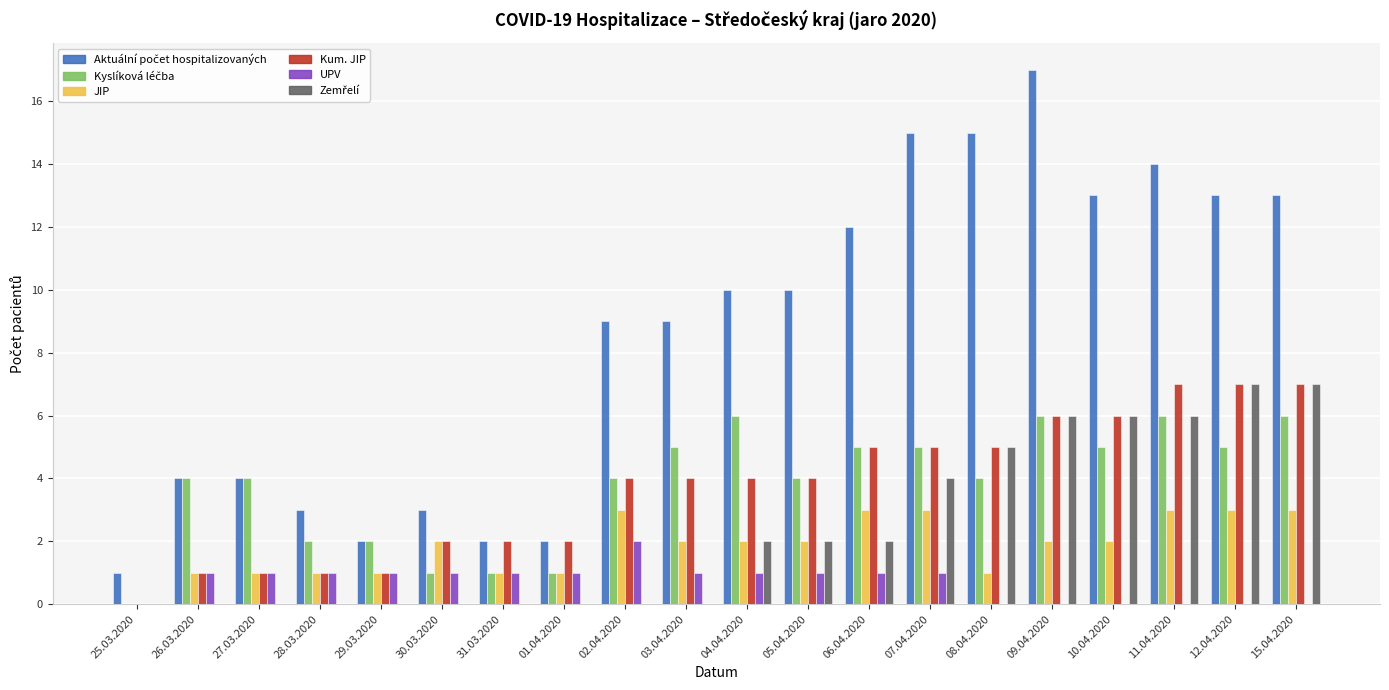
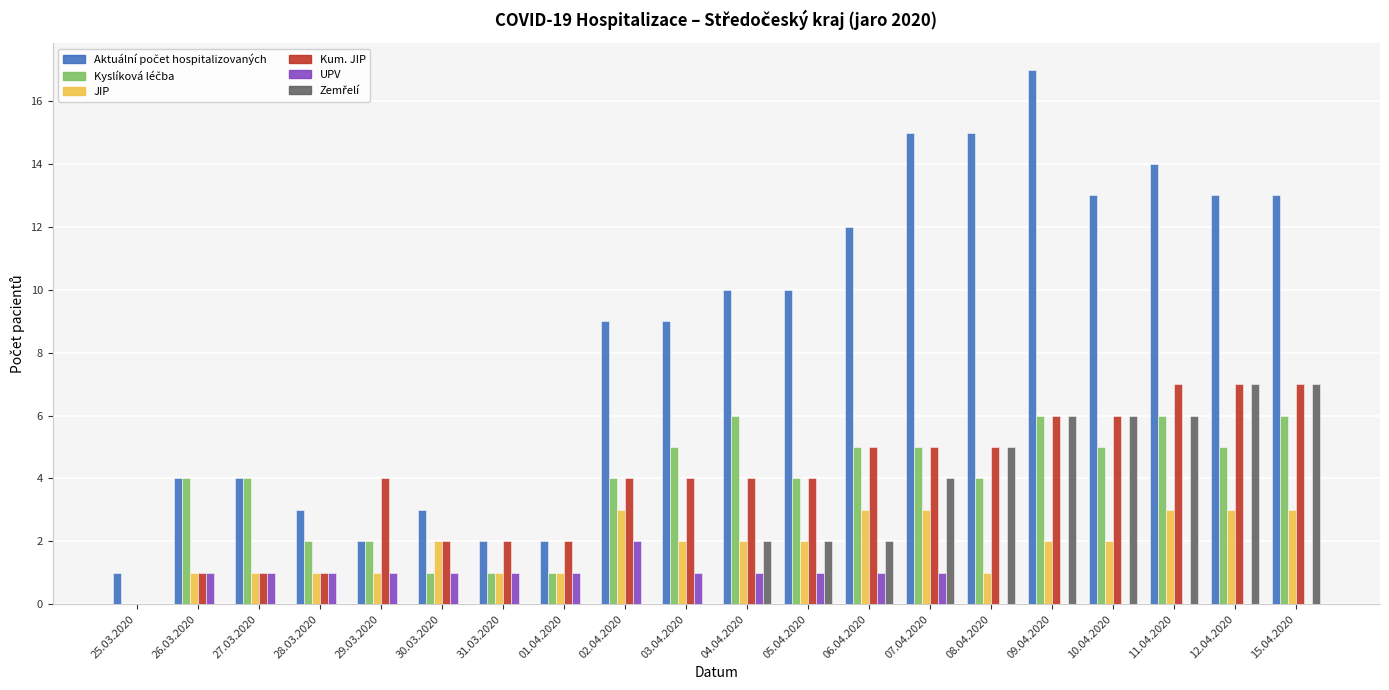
Kum. JIP, 29.03.2020: 1 -> 4
